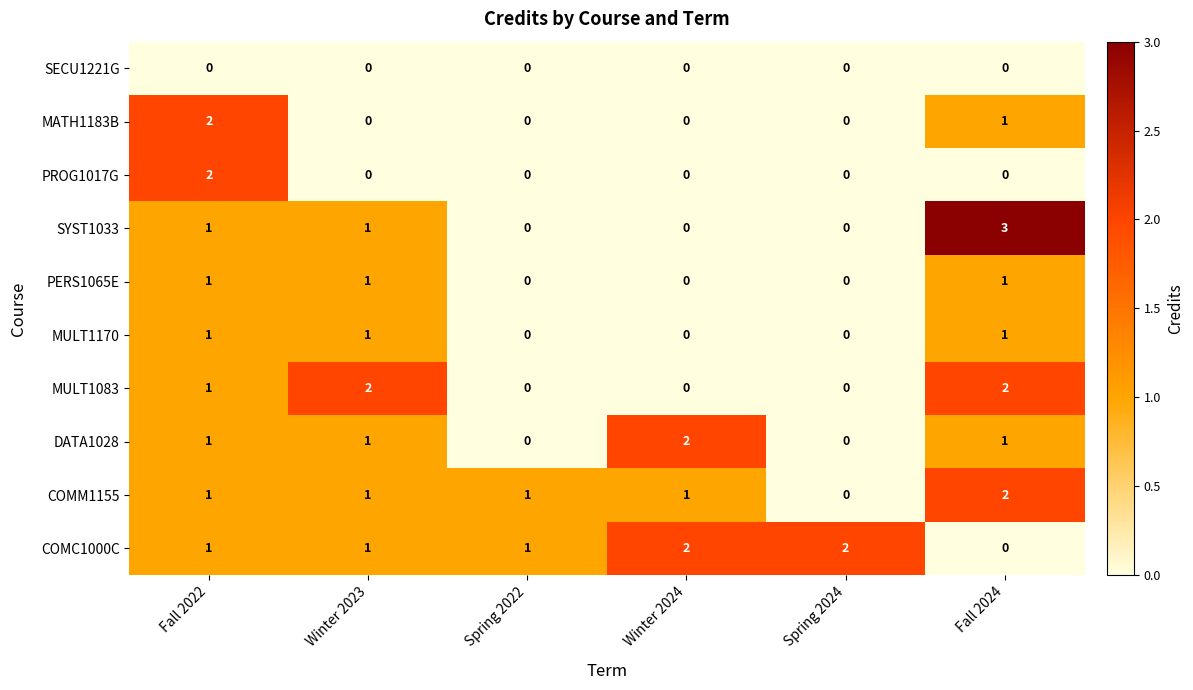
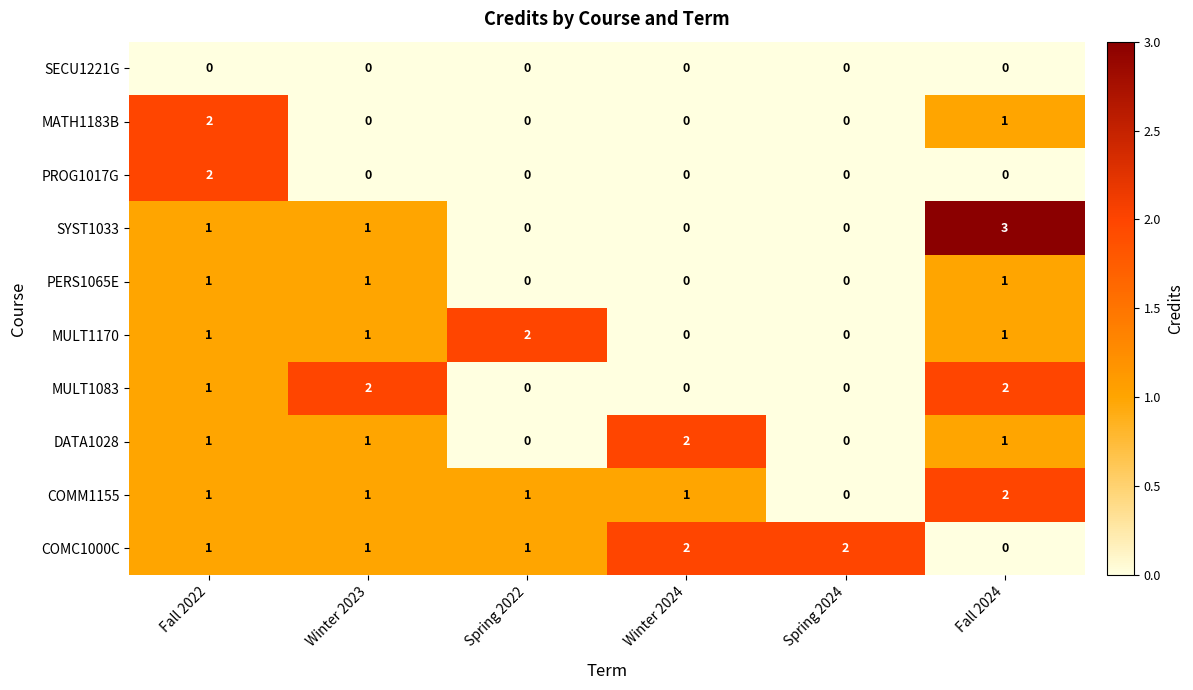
MULT1170, Spring 2022: 0 -> 2
